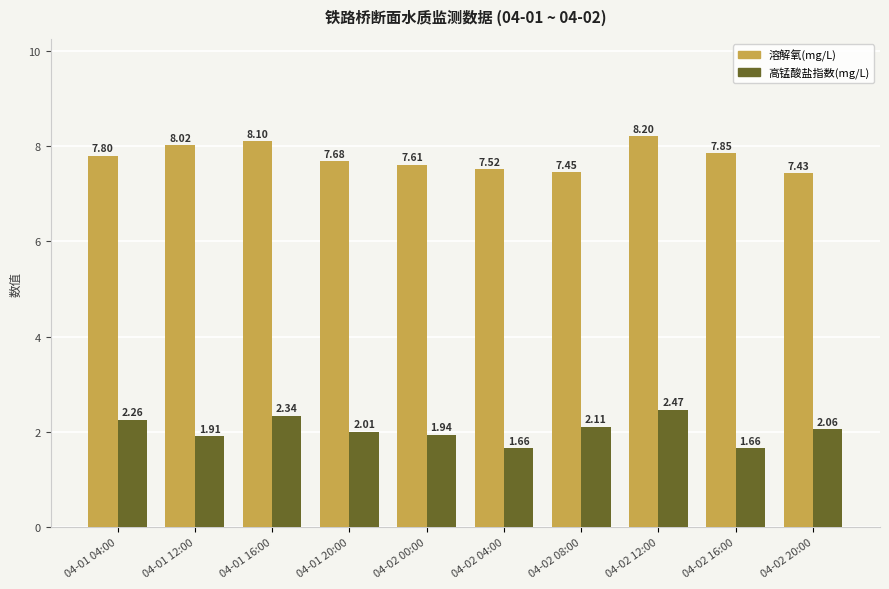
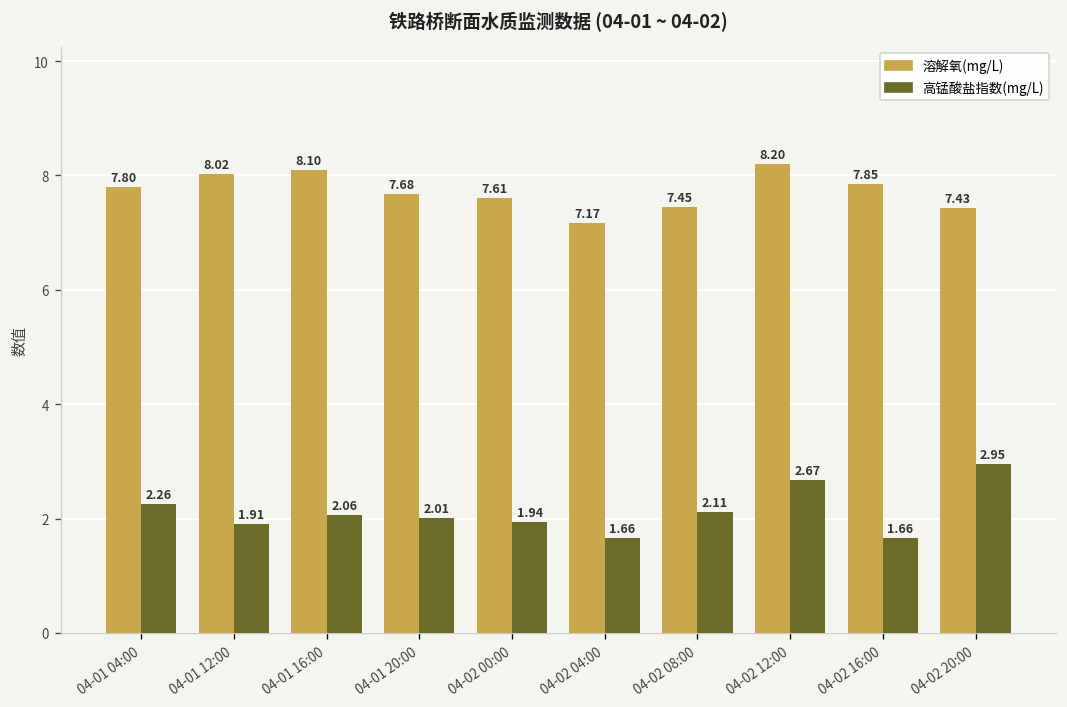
高锰酸盐指数(mg/L), 04-01 16:00: 2.34 -> 2.06
溶解氧(mg/L), 04-02 04:00: 7.52 -> 7.17
高锰酸盐指数(mg/L), 04-02 12:00: 2.47 -> 2.67
高锰酸盐指数(mg/L), 04-02 20:00: 2.06 -> 2.95
